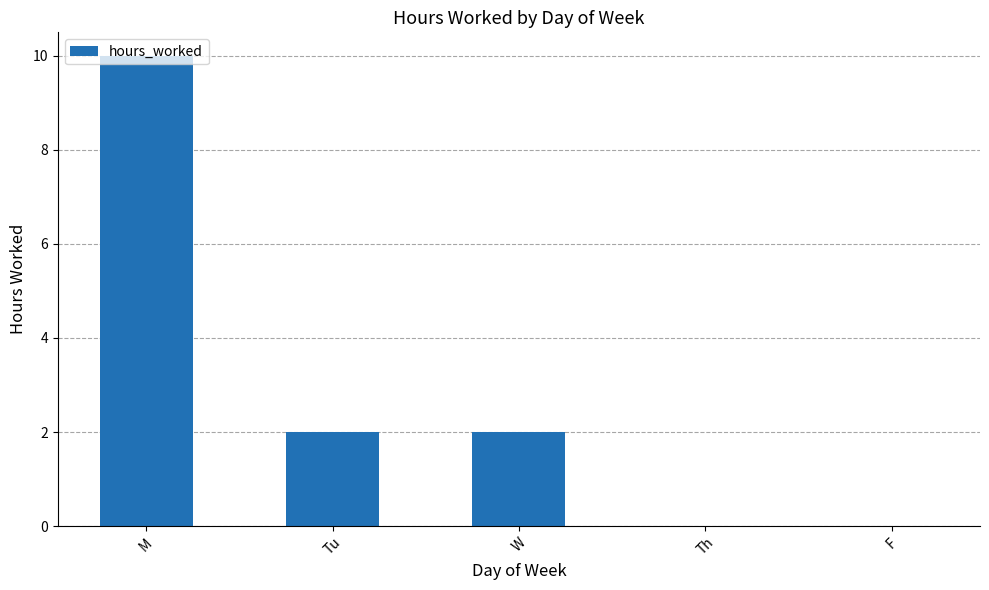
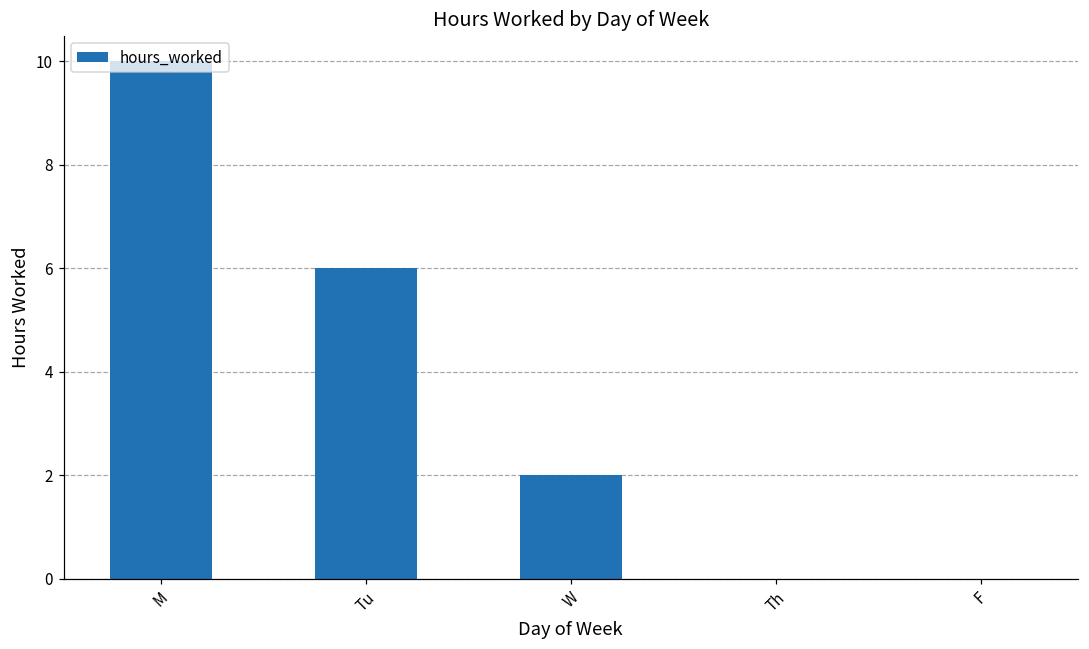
Tu: 2 -> 6
